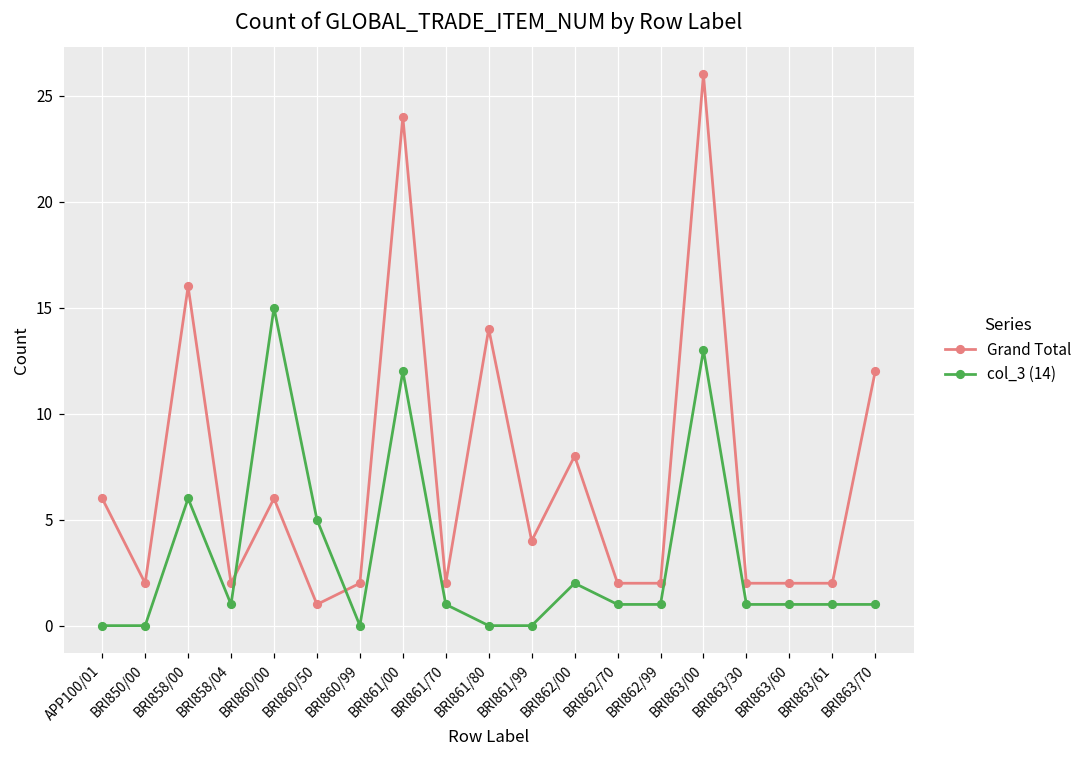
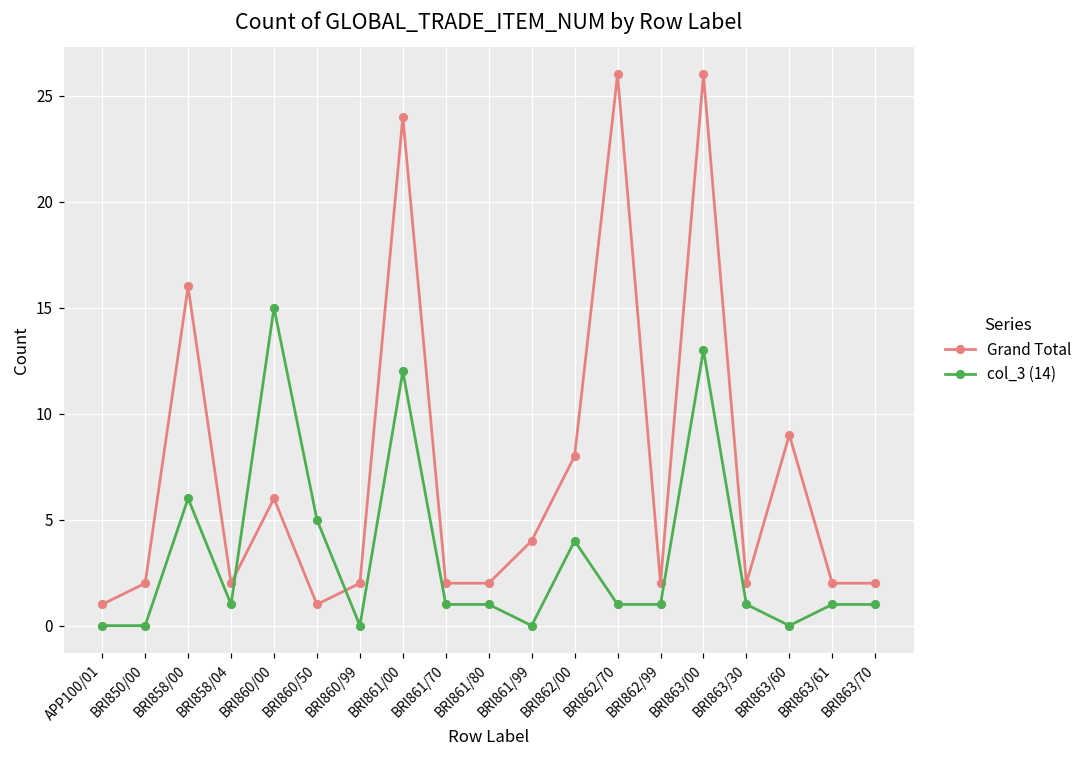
Grand Total, APP100/01: 6 -> 1
Grand Total, BRI861/80: 14 -> 2
col_3 (14), BRI861/80: 0 -> 1
col_3 (14), BRI862/00: 2 -> 4
Grand Total, BRI862/70: 2 -> 26
Grand Total, BRI863/60: 2 -> 9
col_3 (14), BRI863/60: 1 -> 0
Grand Total, BRI863/70: 12 -> 2
